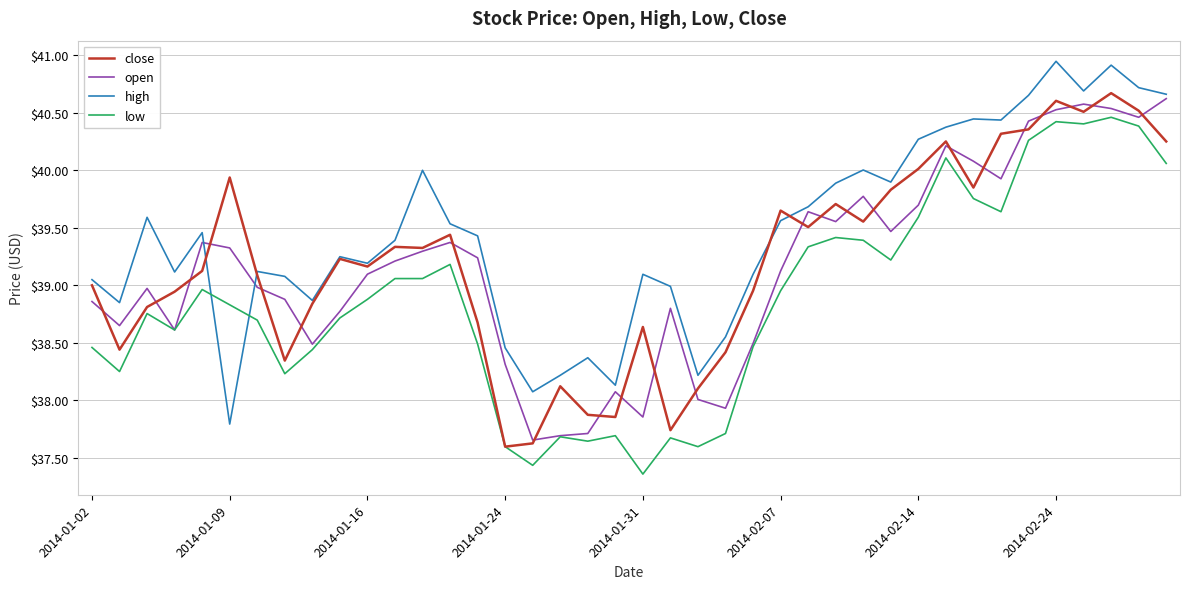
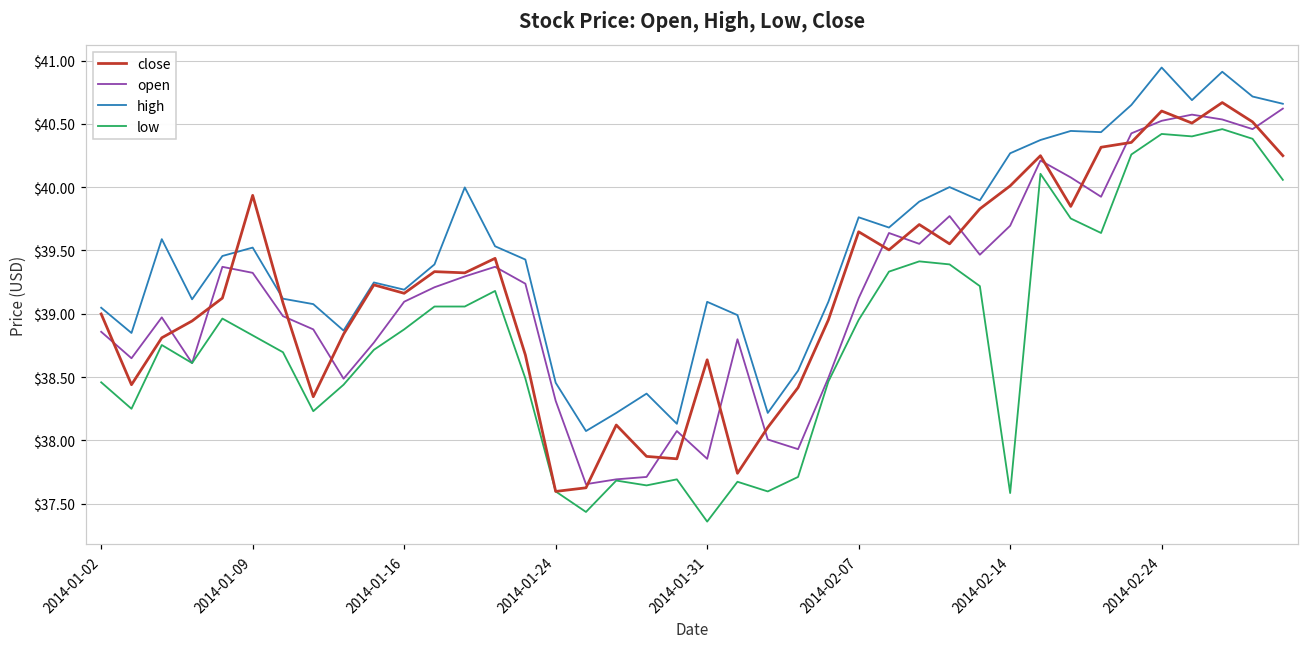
high, 2014-01-09: $37.79 -> $39.52
high, 2014-02-07: $39.56 -> $39.76
low, 2014-02-14: $39.59 -> $37.58
